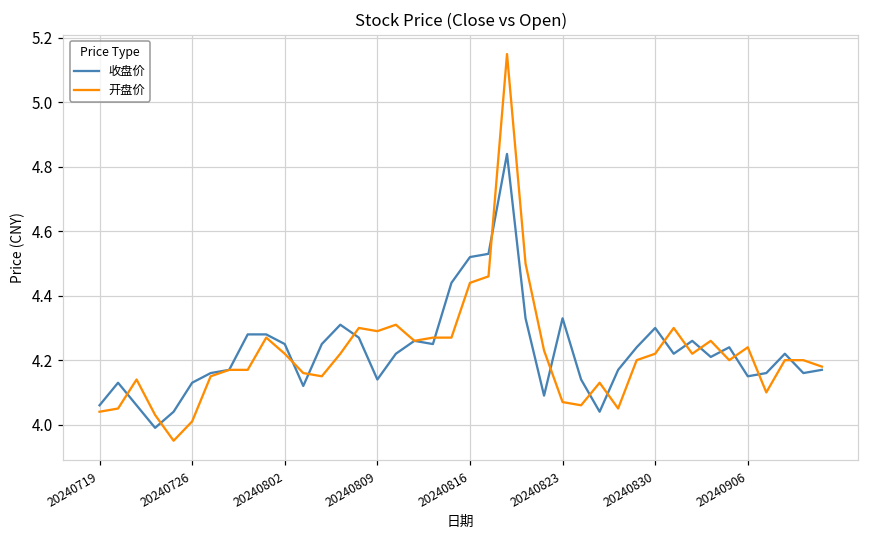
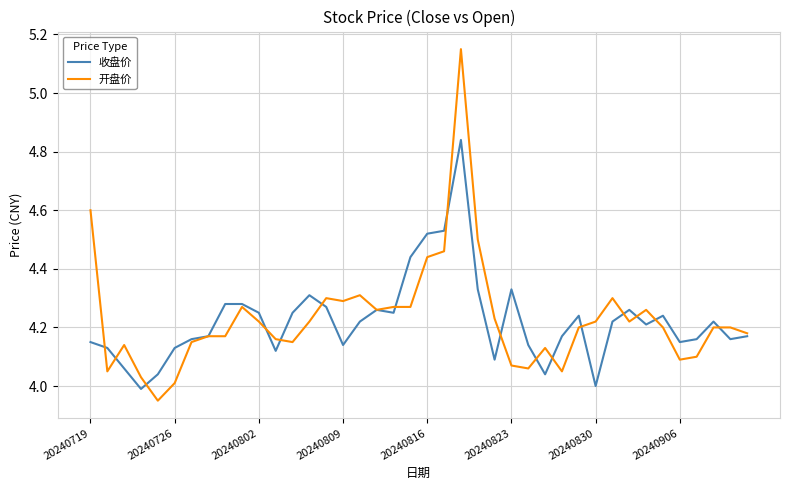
收盘价, 20240719: 4.06 -> 4.15
开盘价, 20240719: 4.04 -> 4.60
收盘价, 20240830: 4.3 -> 4.0
开盘价, 20240906: 4.24 -> 4.09
